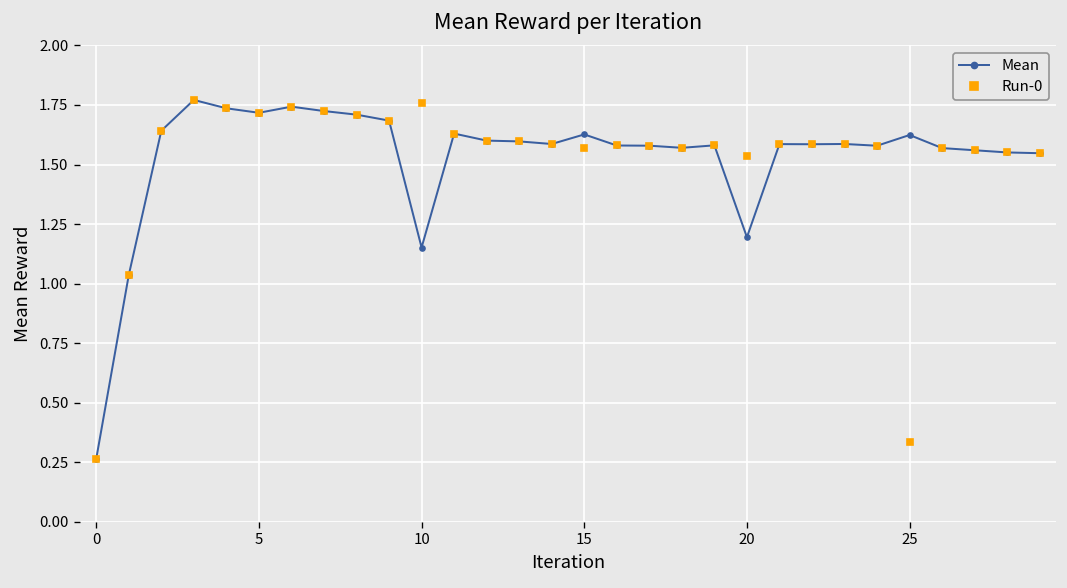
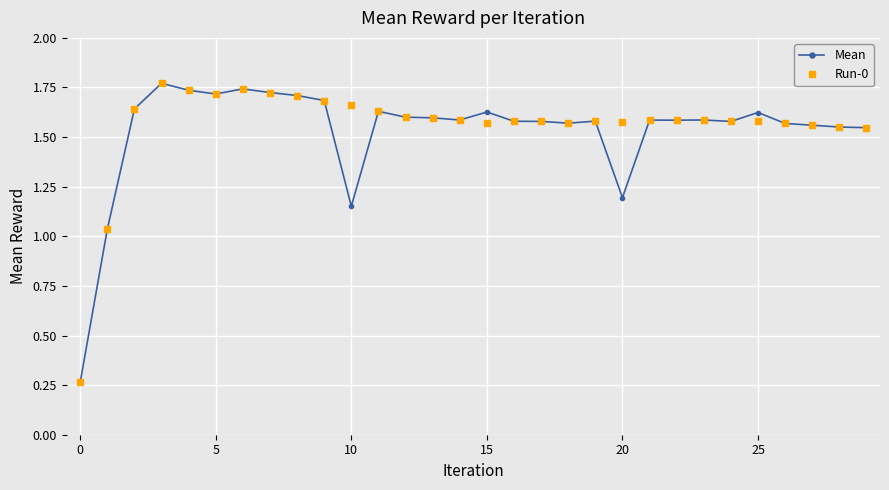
Run-0, 10: 1.76 -> 1.66
Run-0, 20: 1.53 -> 1.58
Run-0, 25: 0.33 -> 1.58
